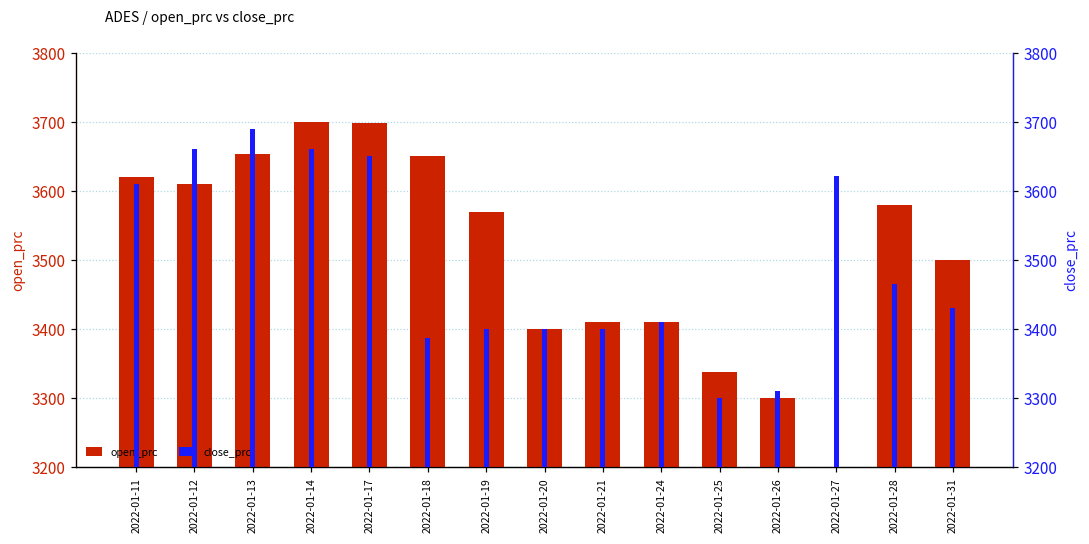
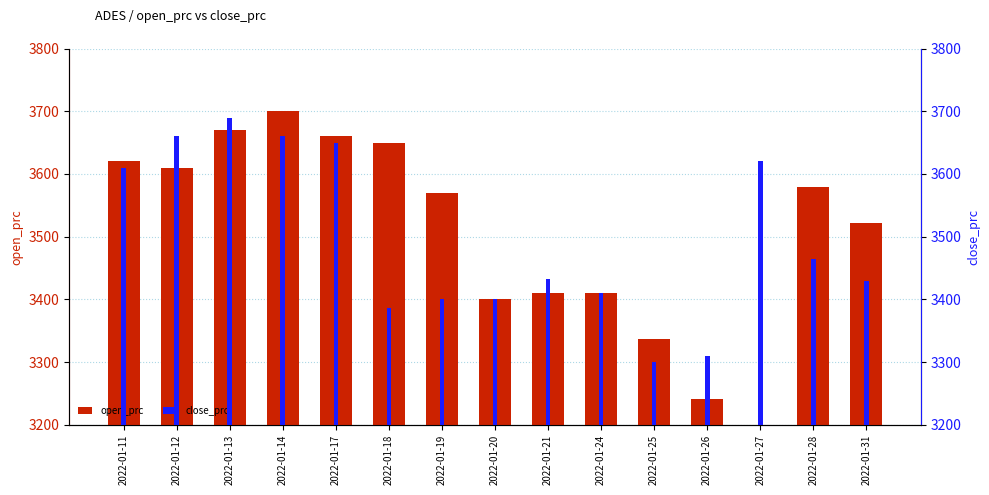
open_prc, 2022-01-13: 3650 -> 3670
open_prc, 2022-01-17: 3700 -> 3660
open_prc, 2022-01-26: 3300 -> 3240
open_prc, 2022-01-31: 3500 -> 3520
close_prc, 2022-01-21: 3400 -> 3430
